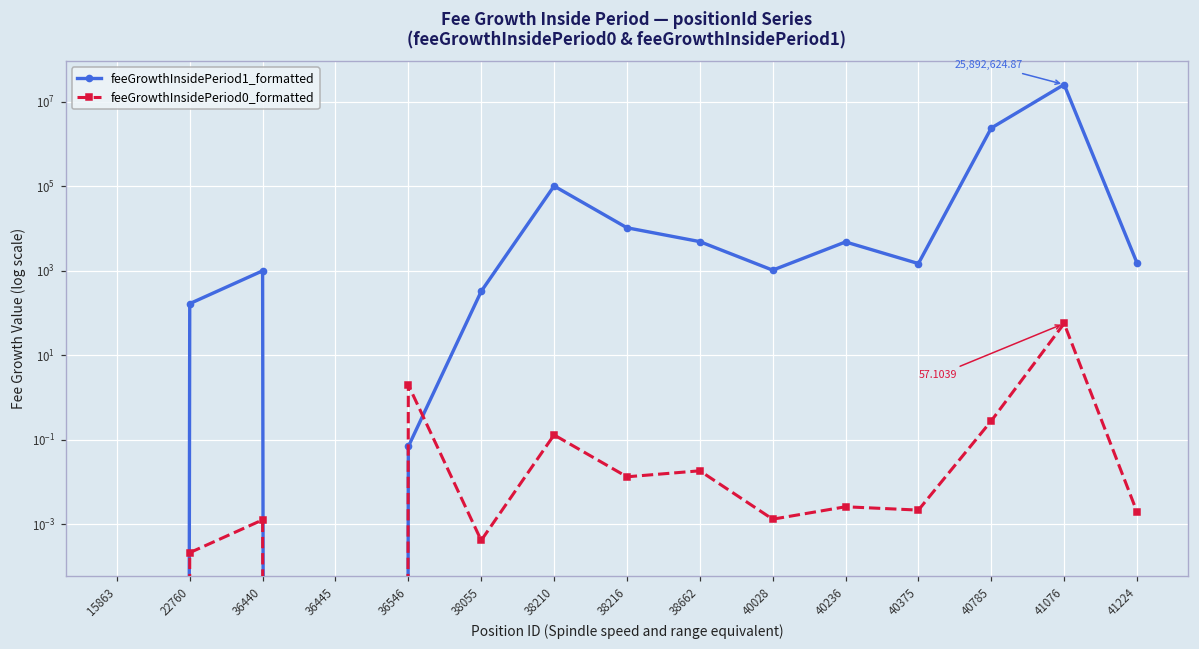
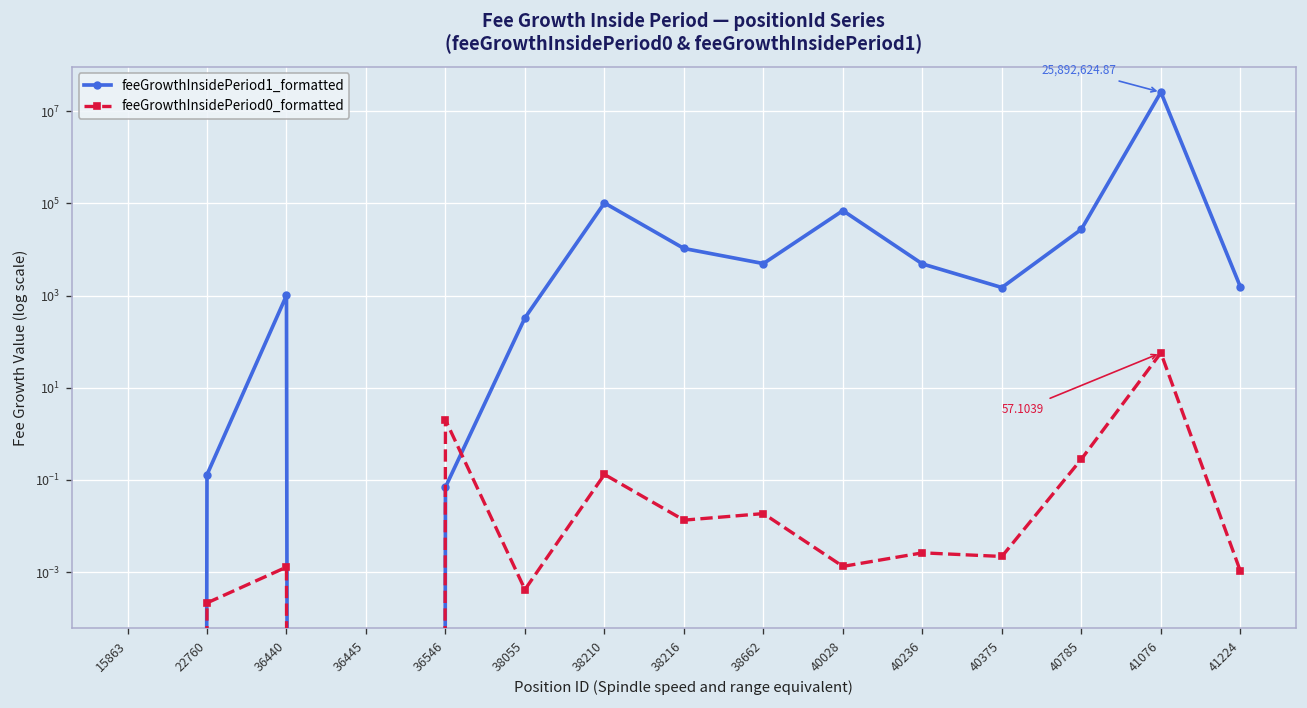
feeGrowthInsidePeriod1_formatted, 22760: 200 -> 0.13
feeGrowthInsidePeriod1_formatted, 40028: 1000 -> 70000
feeGrowthInsidePeriod1_formatted, 40785: 2000000 -> 30000
feeGrowthInsidePeriod0_formatted, 41224: 0.002 -> 0.0011
